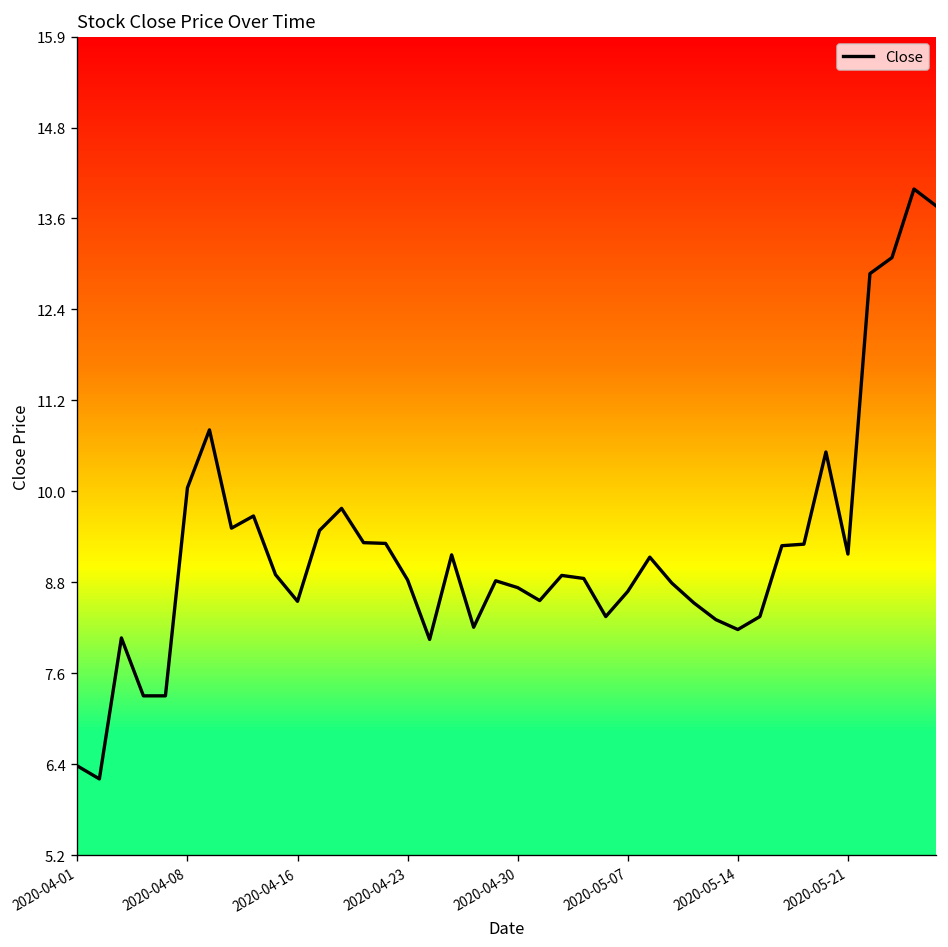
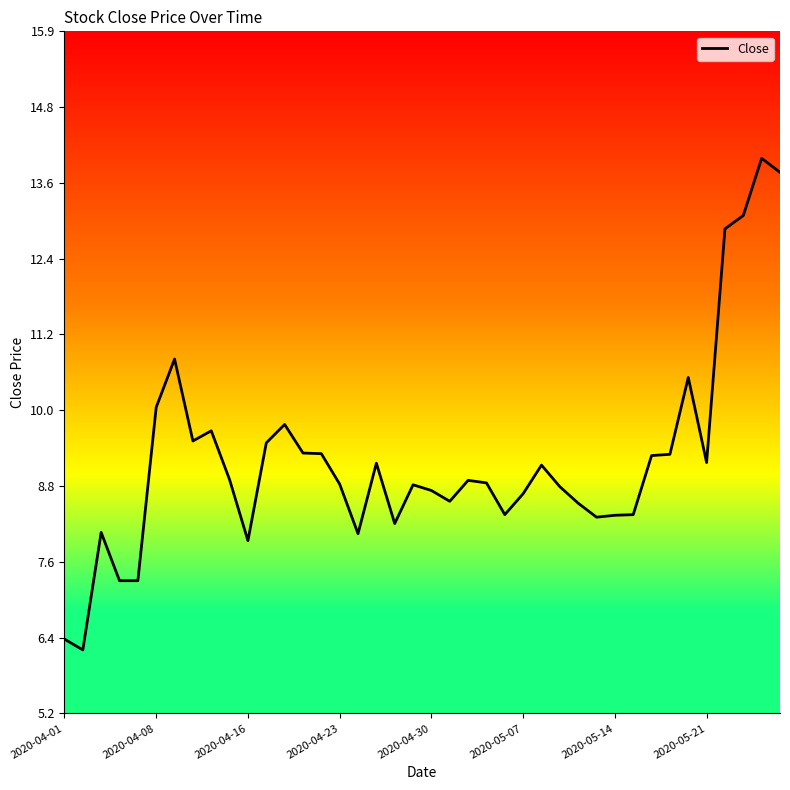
2020-04-16: 8.5 -> 7.9
2020-05-14: 8.2 -> 8.3
